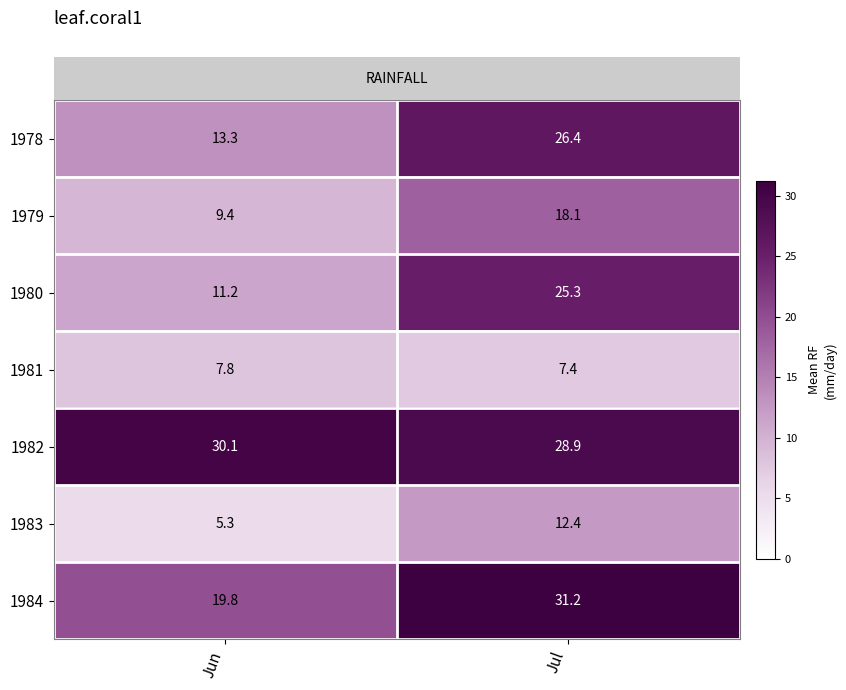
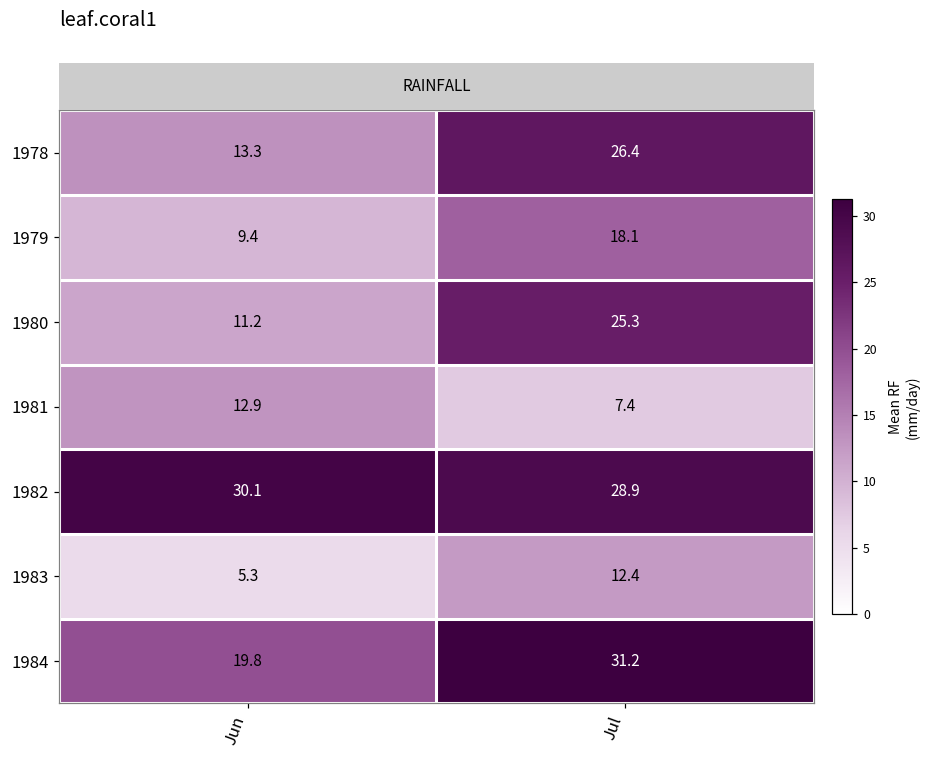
1981, Jun: 7.8 -> 12.9
